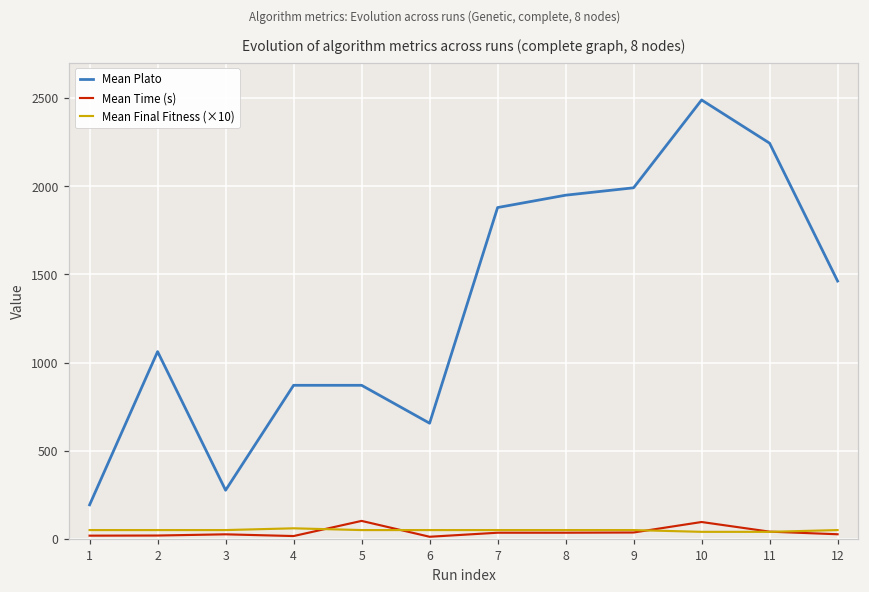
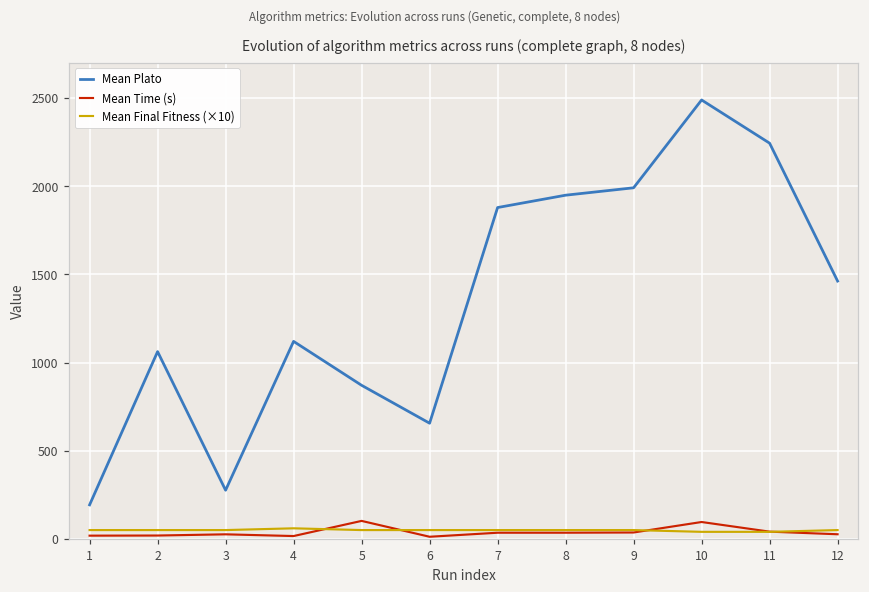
Mean Plato, 4: 870 -> 1120
